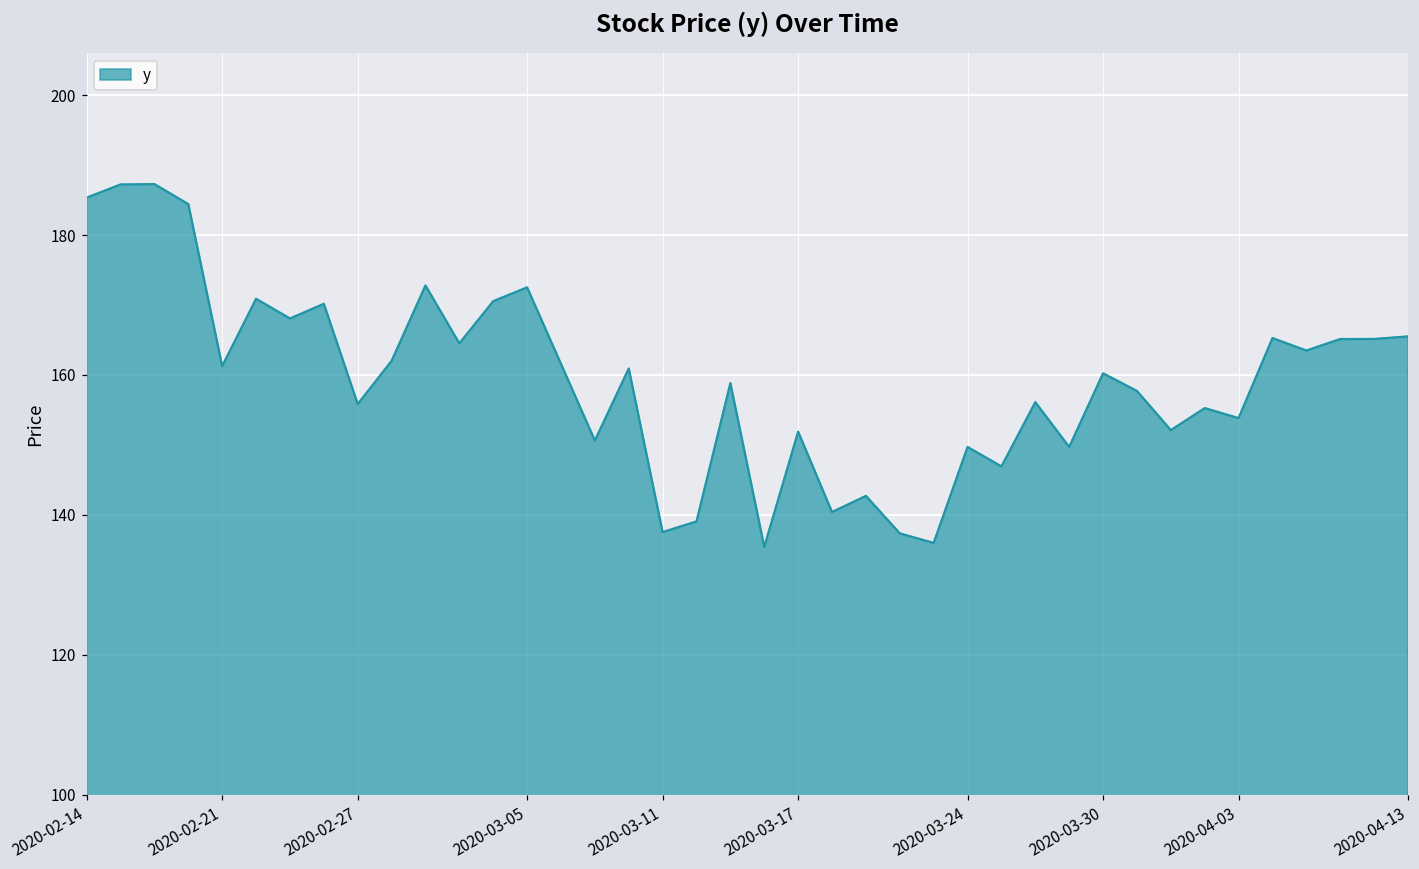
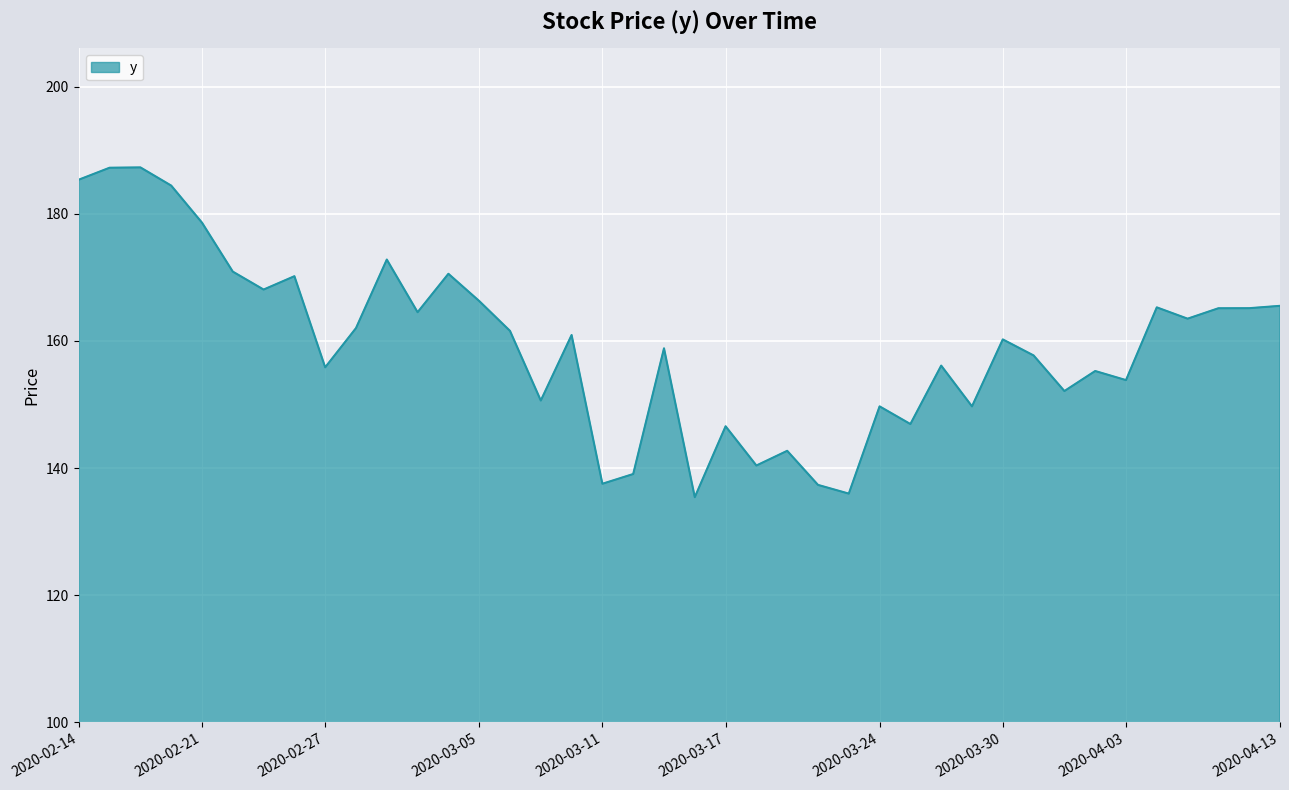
2020-02-21: 161 -> 179
2020-03-05: 173 -> 166
2020-03-17: 152 -> 147
